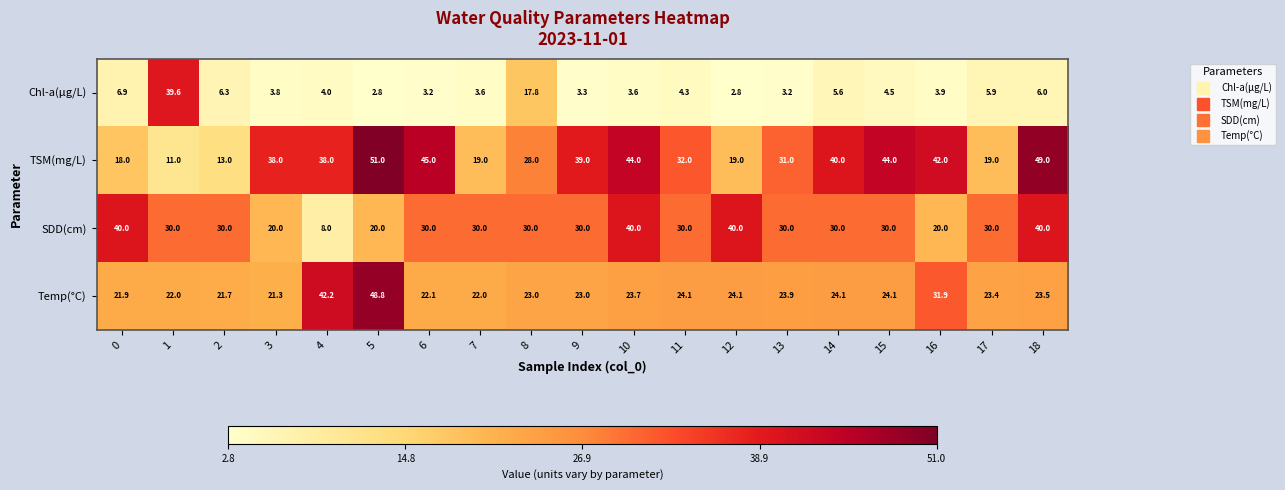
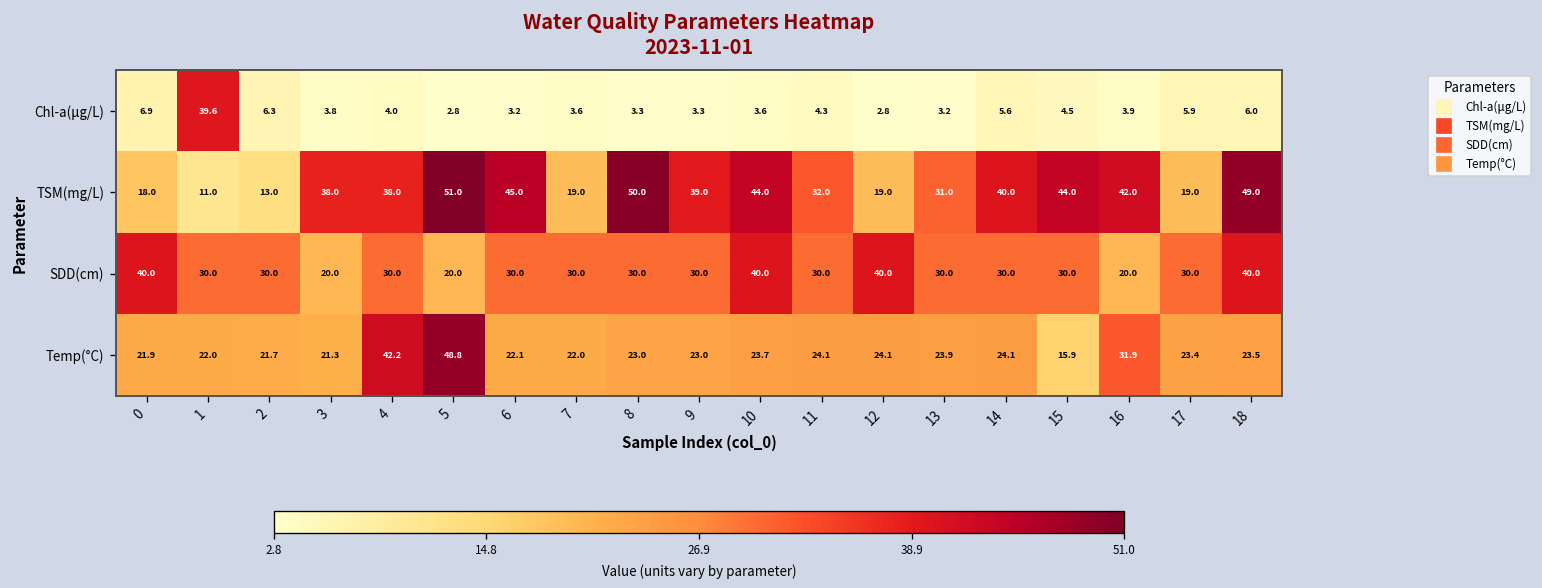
Chl-a(μg/L), 8: 17.8 -> 3.3
TSM(mg/L), 8: 28.0 -> 50.0
SDD(cm), 4: 8.0 -> 30.0
Temp(°C), 15: 24.1 -> 15.9
